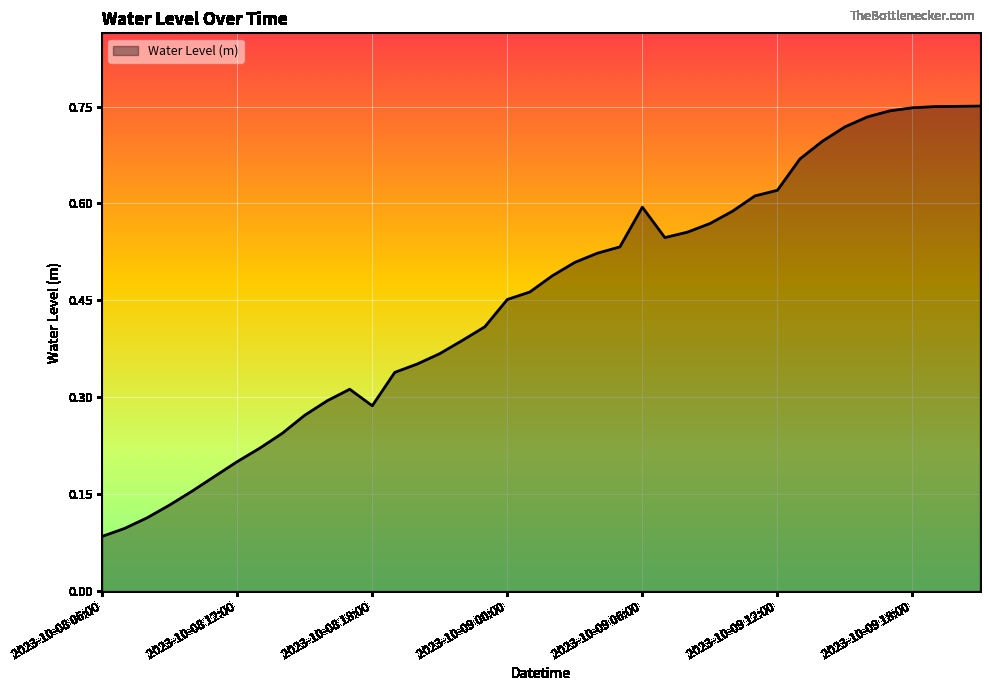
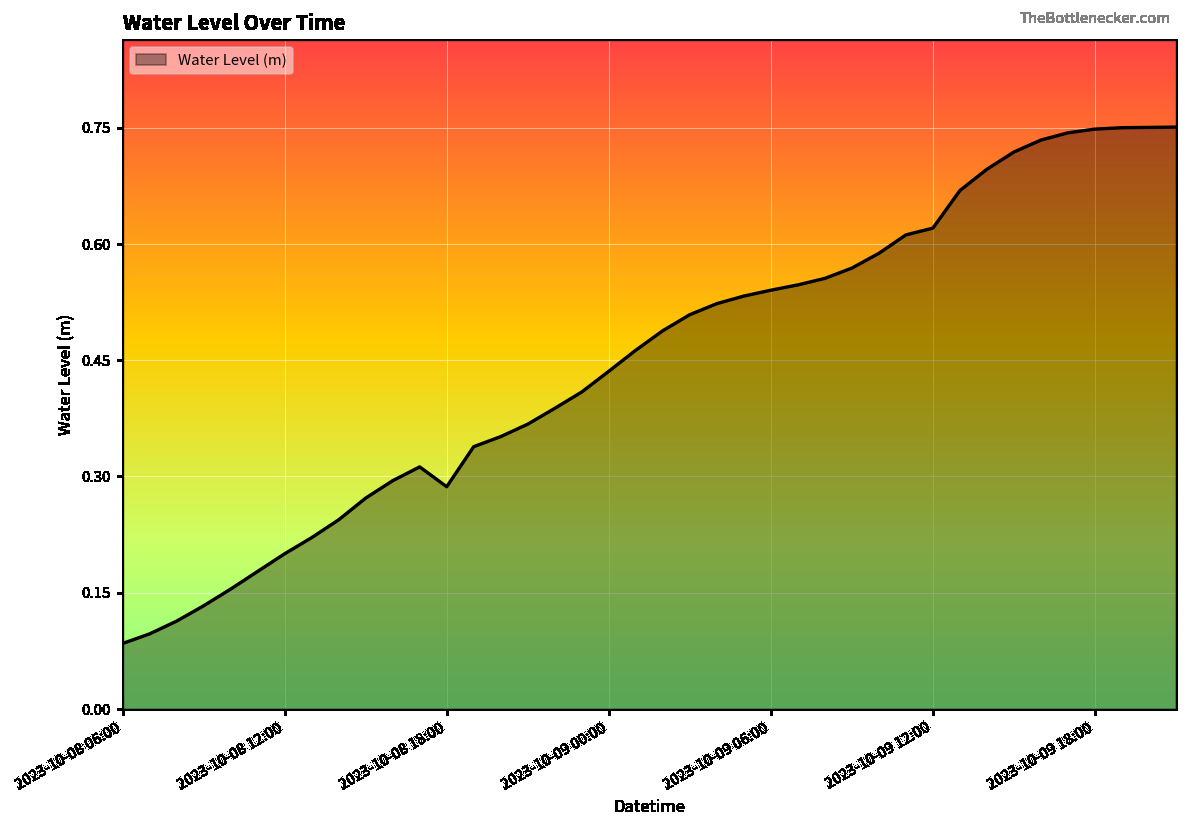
2023-10-09 00:00: 0.45 -> 0.44
2023-10-09 06:00: 0.59 -> 0.54
